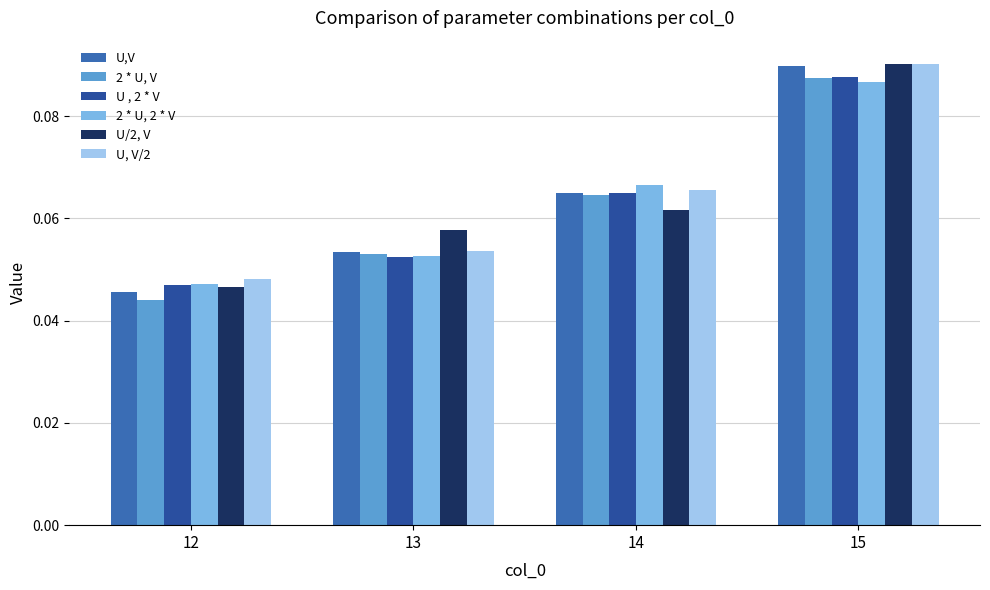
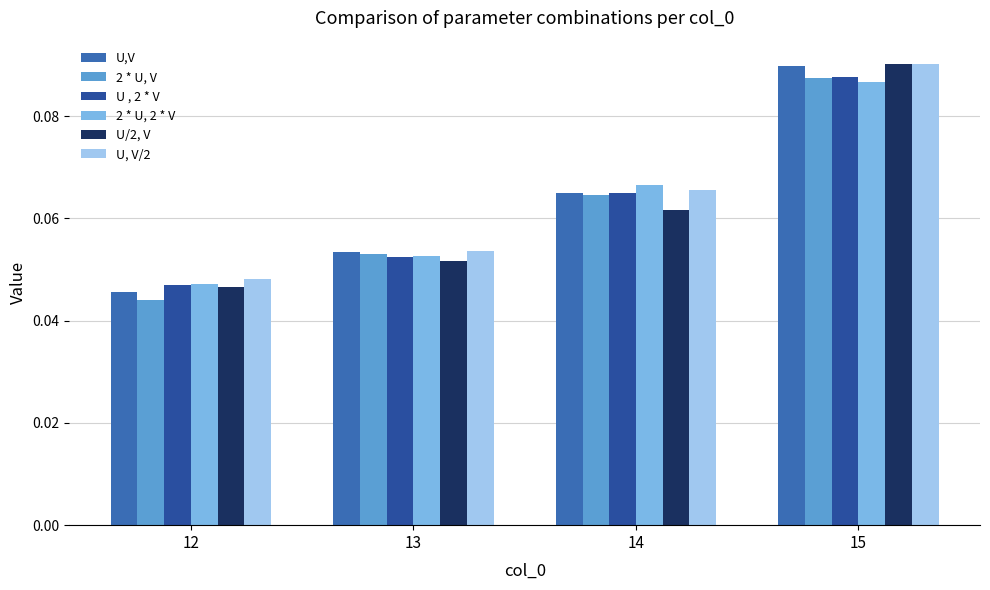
U/2, V, 13: 0.058 -> 0.052
